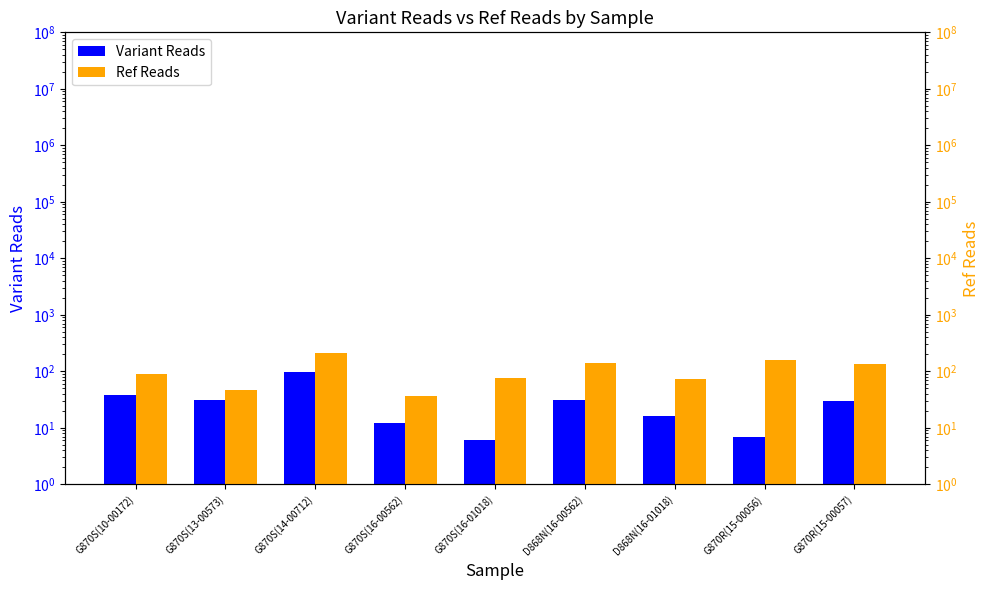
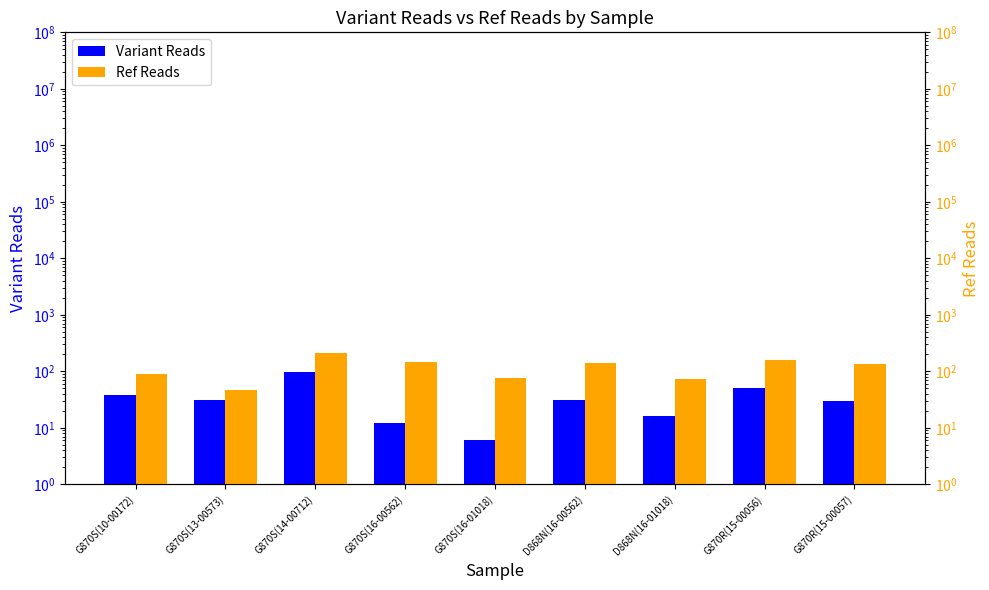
Variant Reads, G870R(15-00056): 7 -> 50
Ref Reads, G870S(16-00562): 40 -> 150
